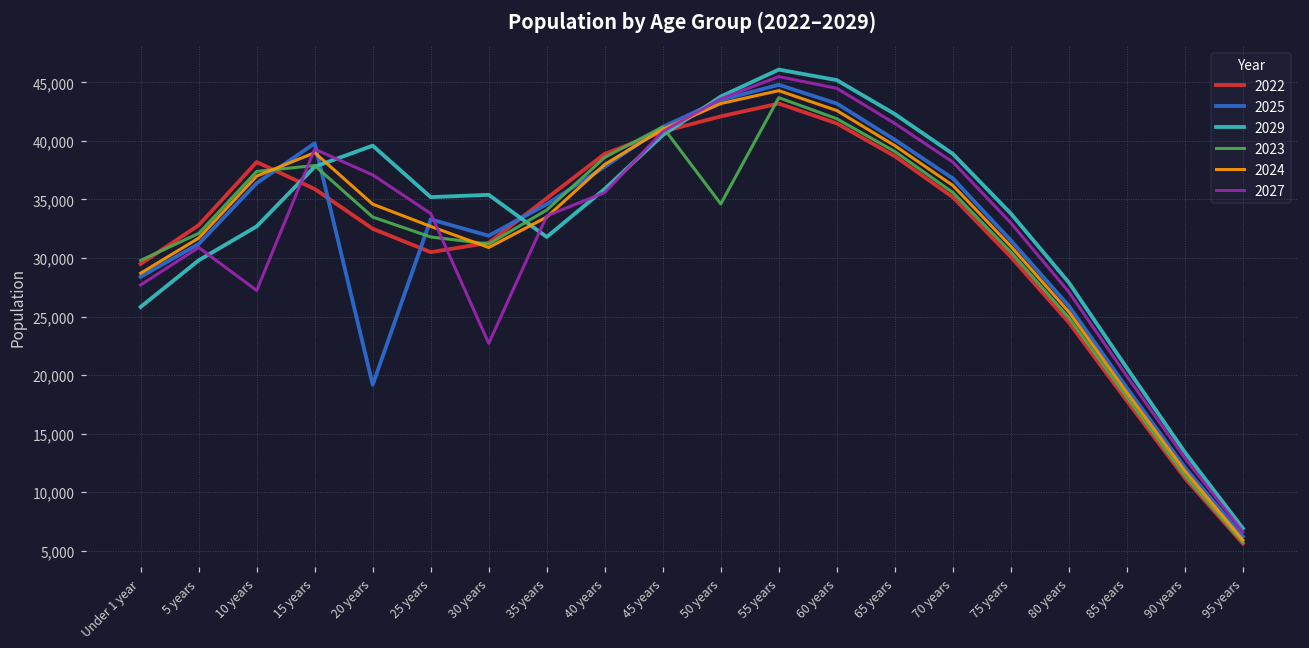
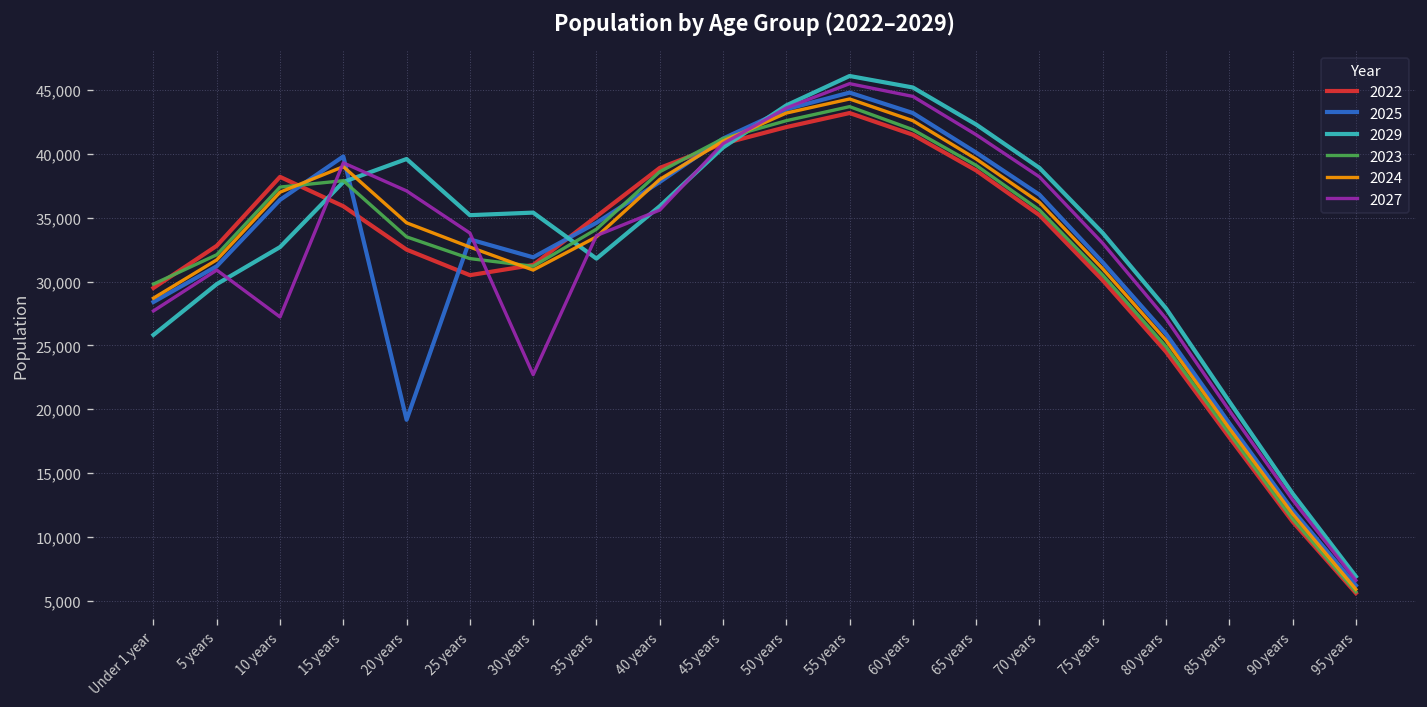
2023, 50 years: 34,600 -> 42,600
